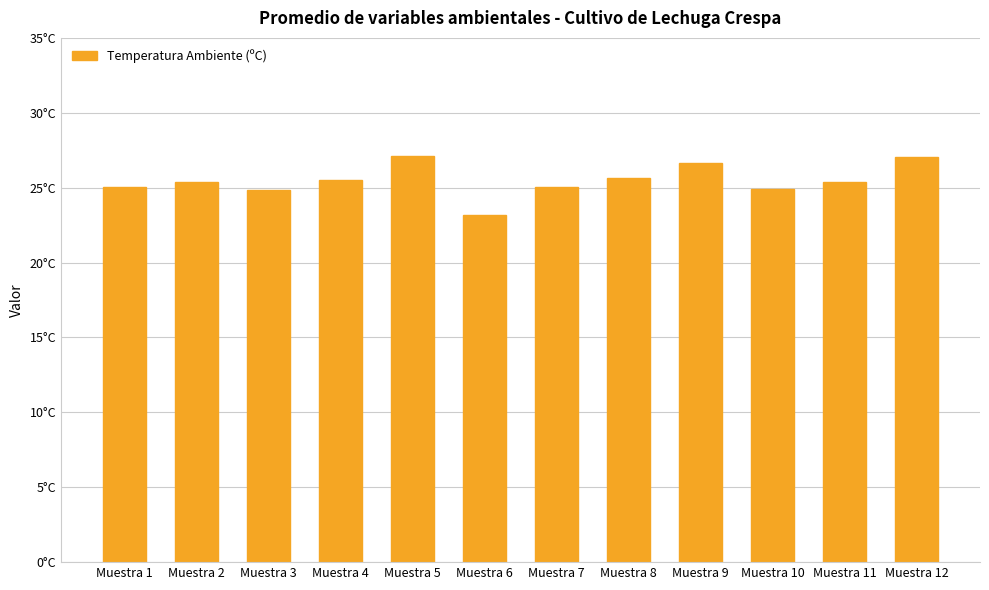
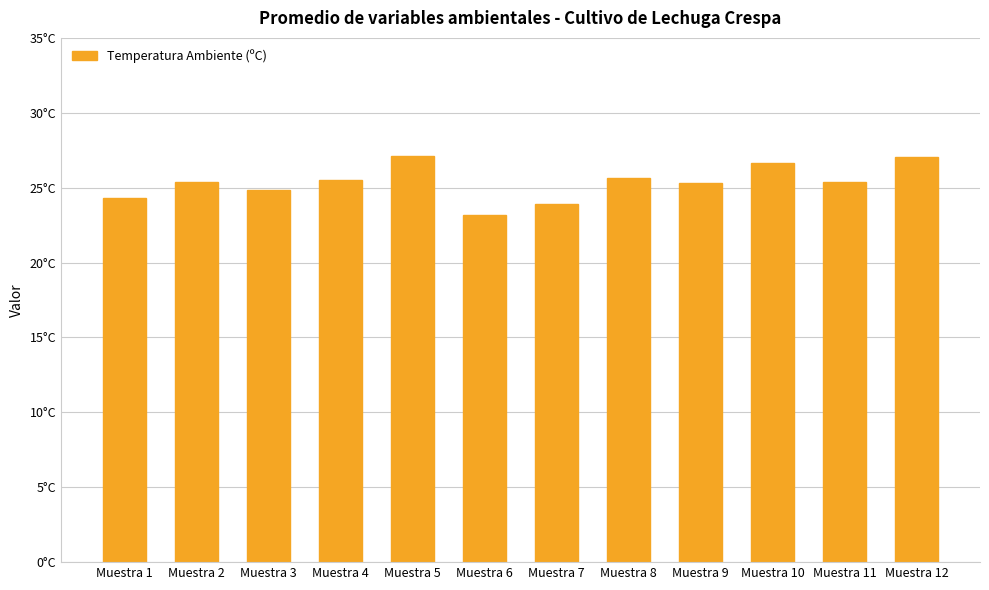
Muestra 1: 25.1°C -> 24.3°C
Muestra 7: 25.1°C -> 23.9°C
Muestra 9: 26.7°C -> 25.3°C
Muestra 10: 24.9°C -> 26.6°C
